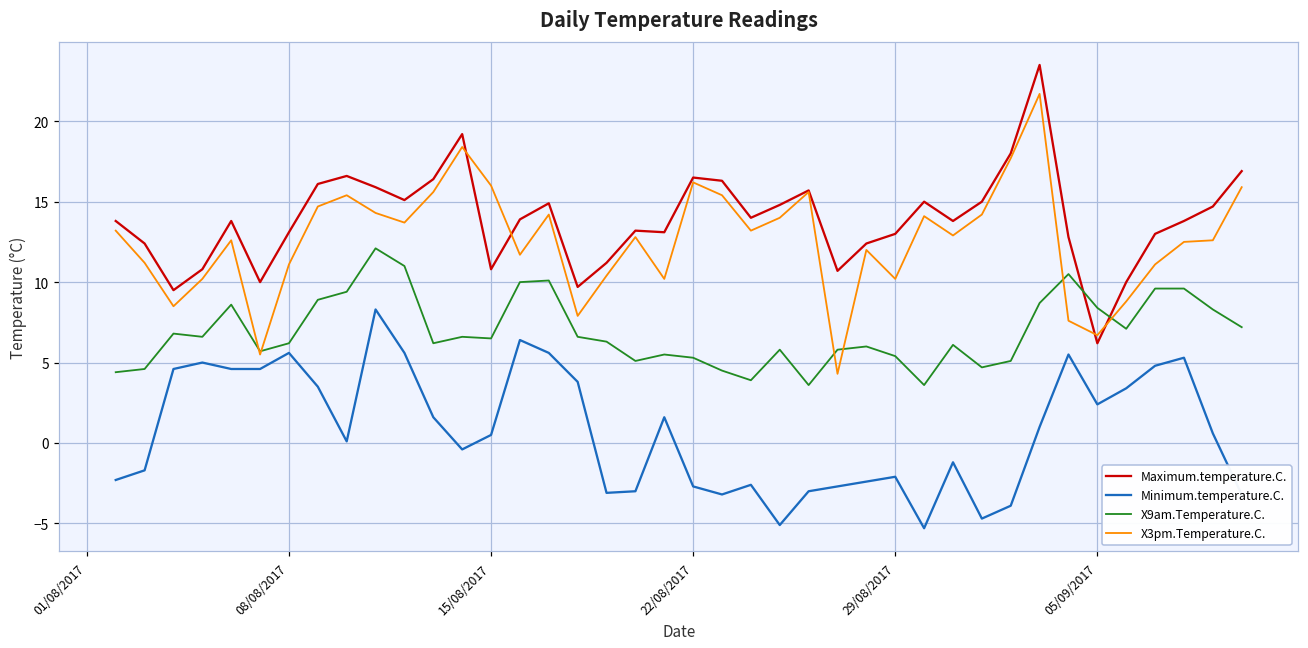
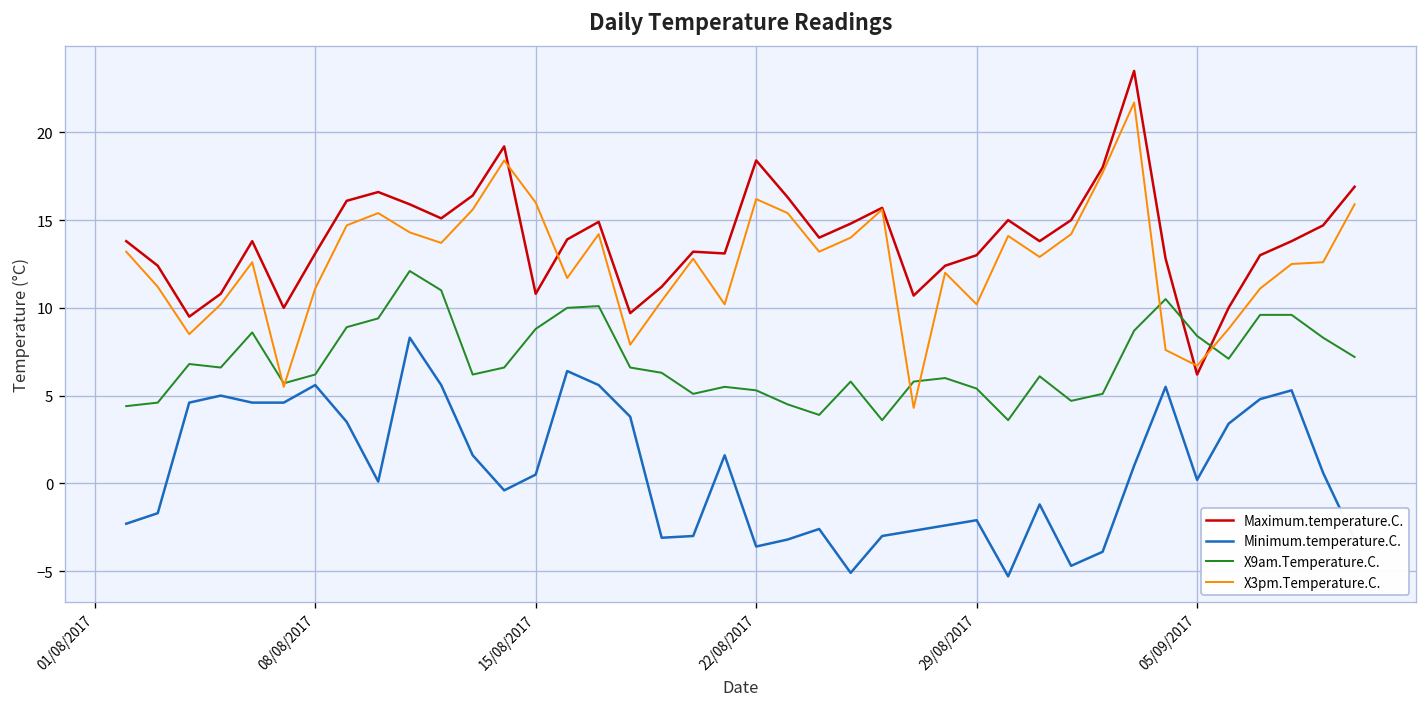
X9am.Temperature.C., 15/08/2017: 6.5 -> 8.8
Maximum.temperature.C., 22/08/2017: 16.5 -> 18.4
Minimum.temperature.C., 22/08/2017: -2.7 -> -3.6
Minimum.temperature.C., 05/09/2017: 2.4 -> 0.2
